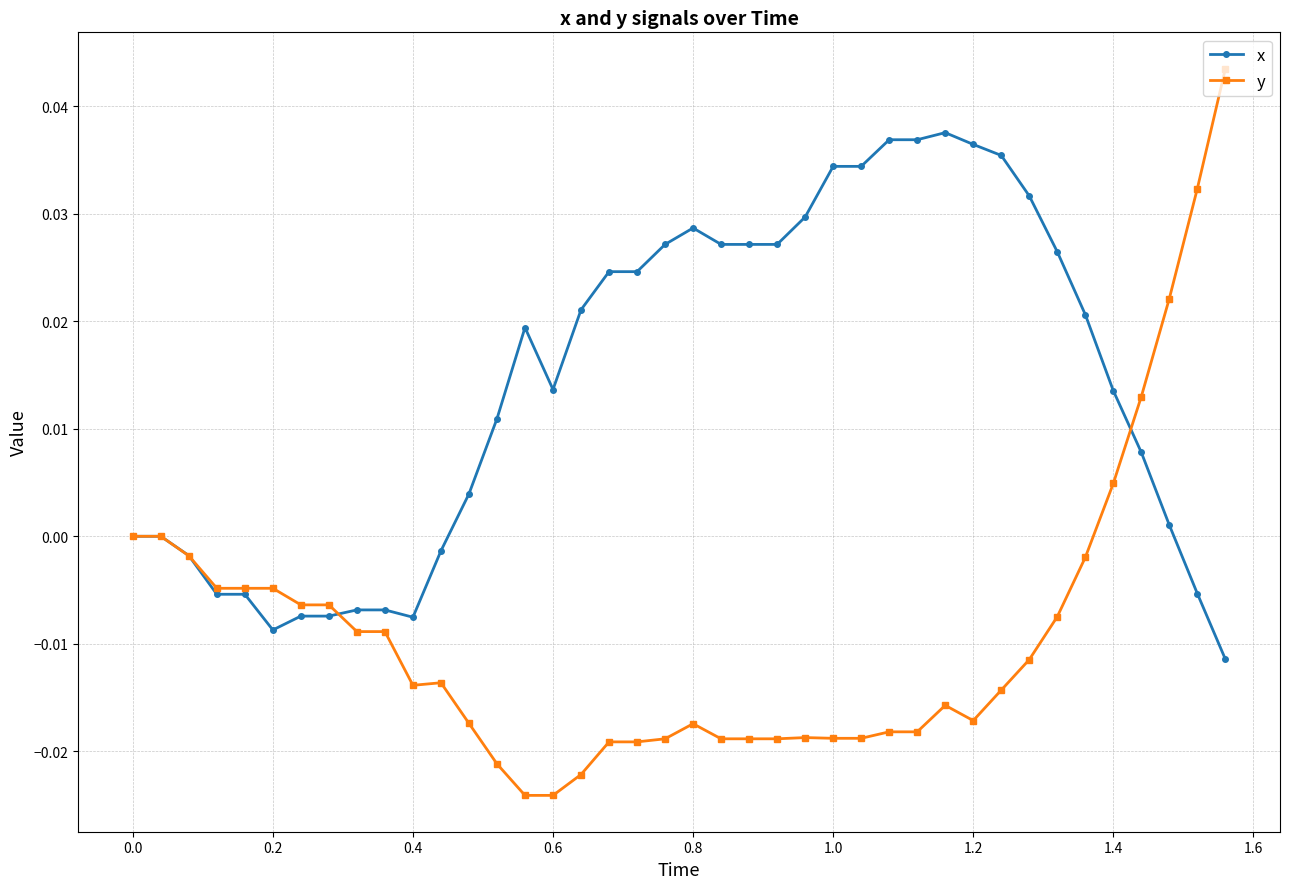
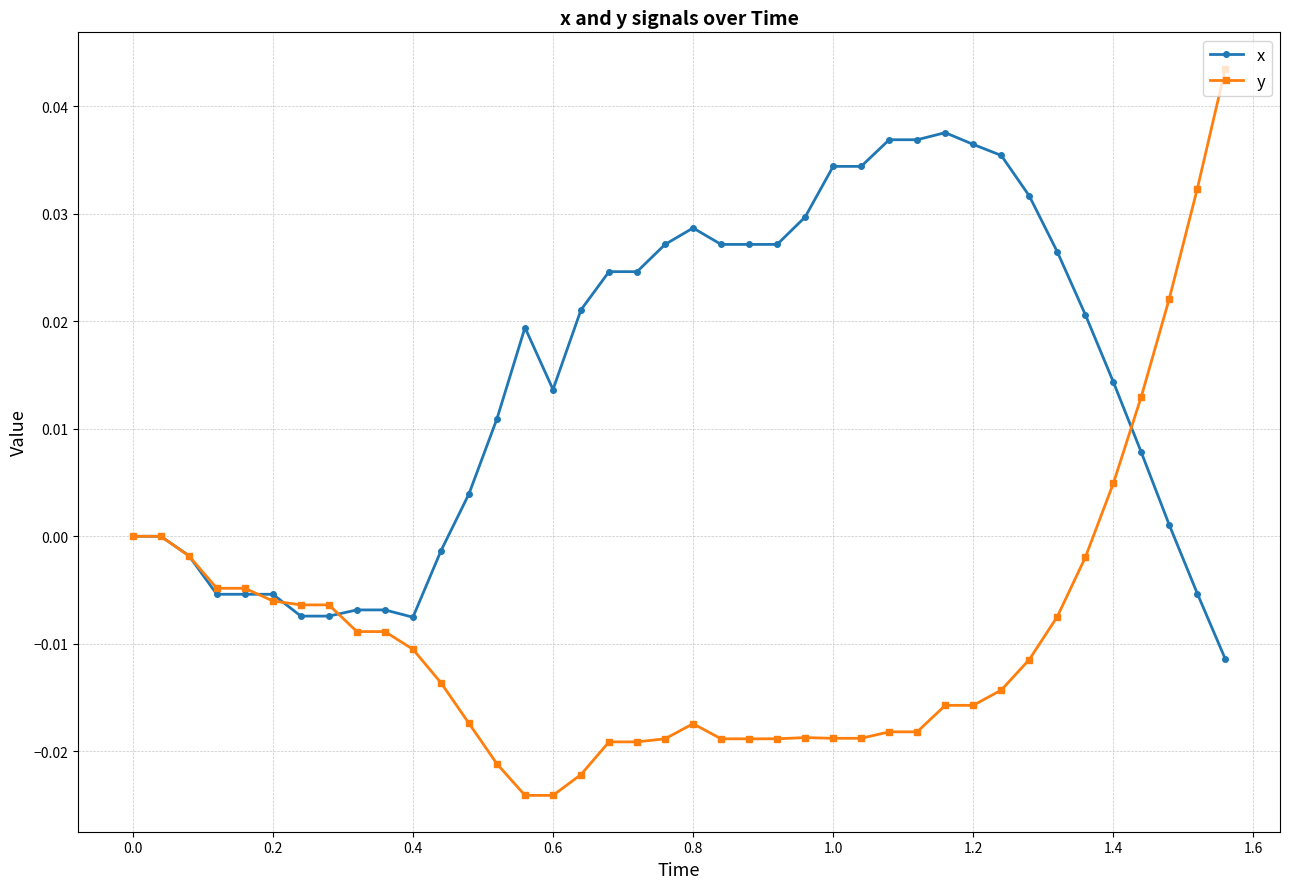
x, 0.2: -0.0087 -> -0.0054
y, 0.2: -0.0048 -> -0.0060
y, 0.4: -0.0139 -> -0.0105
y, 1.2: -0.0171 -> -0.0157
x, 1.4: 0.0135 -> 0.0144
